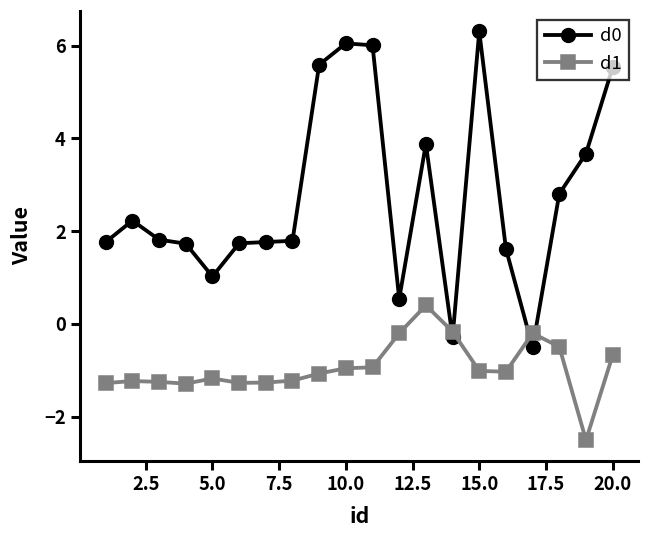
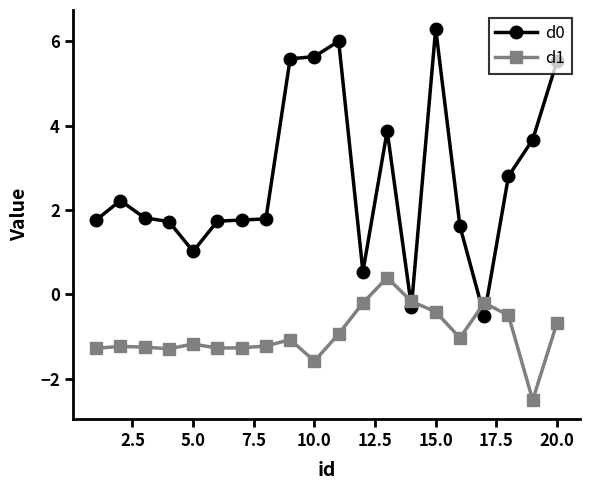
d0, 10.0: 6.0 -> 5.6
d1, 10.0: -1.0 -> -1.6
d1, 15.0: -1.0 -> -0.4
